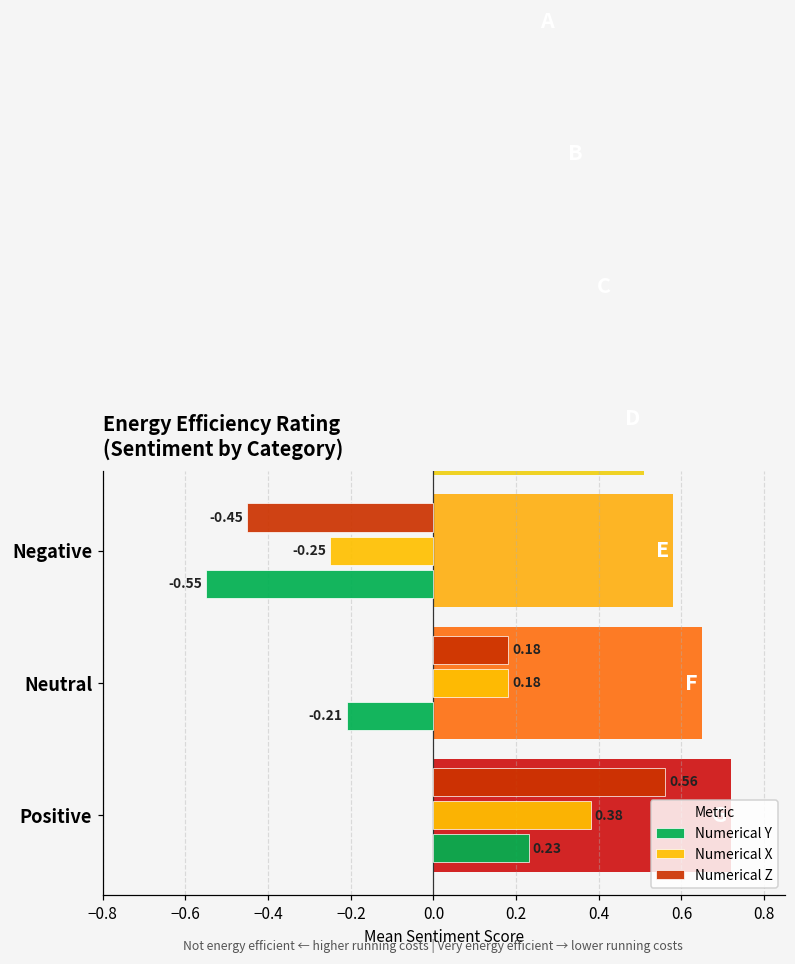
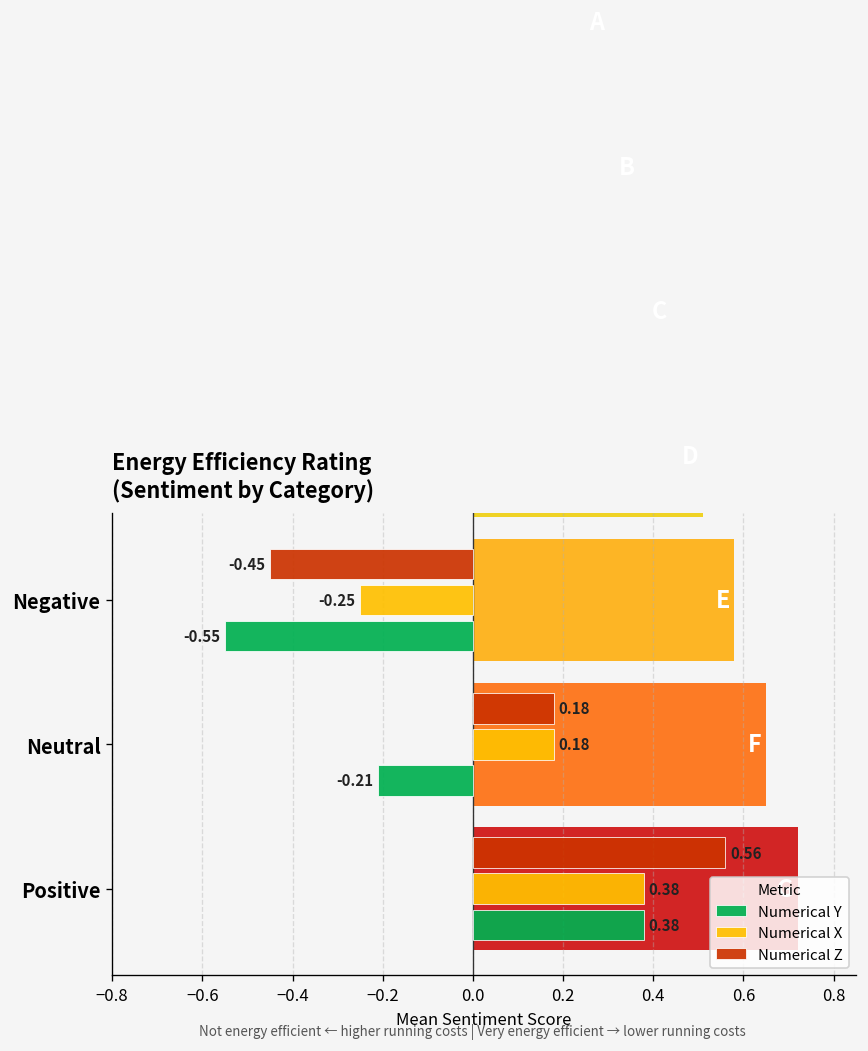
Numerical Y, Positive: 0.23 -> 0.38
